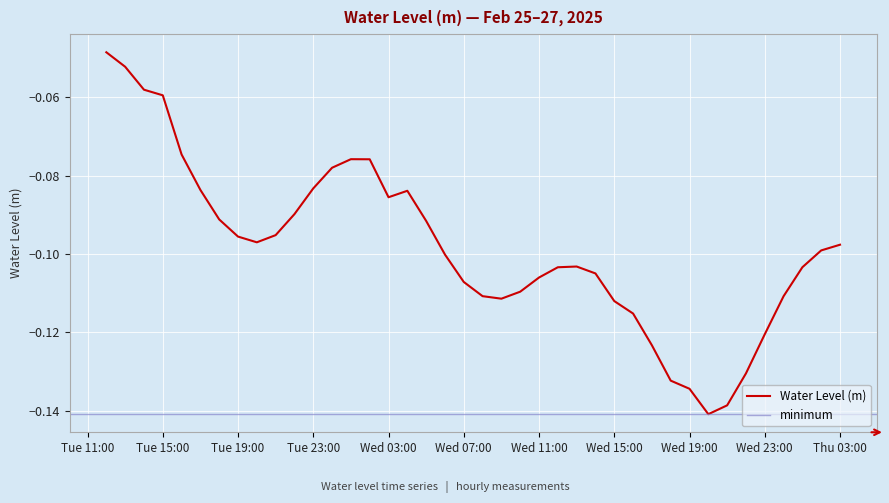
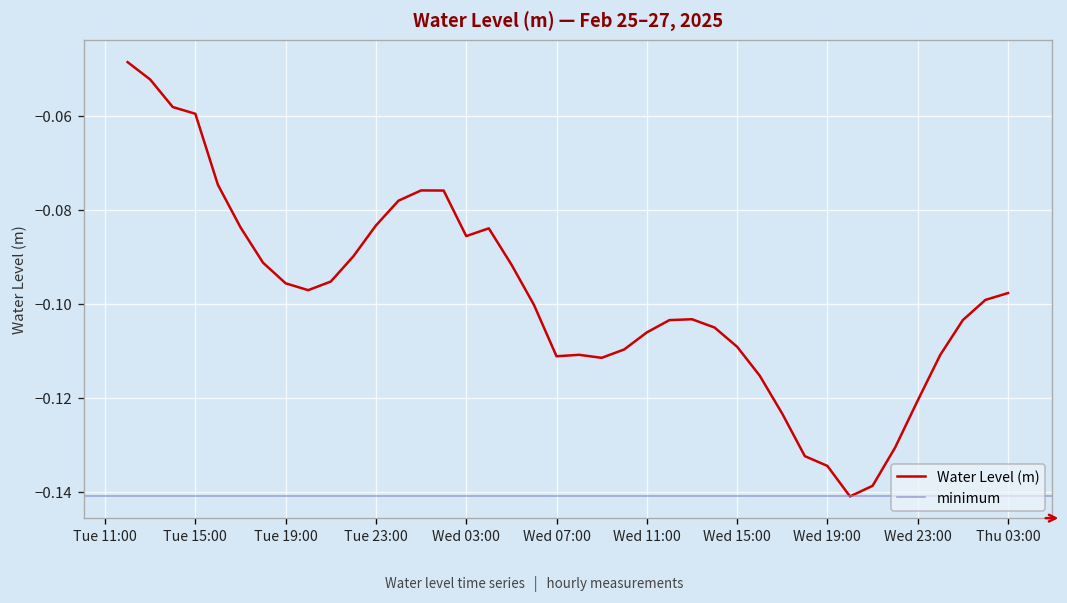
Wed 07:00: -0.107 -> -0.111
Wed 15:00: -0.112 -> -0.109
